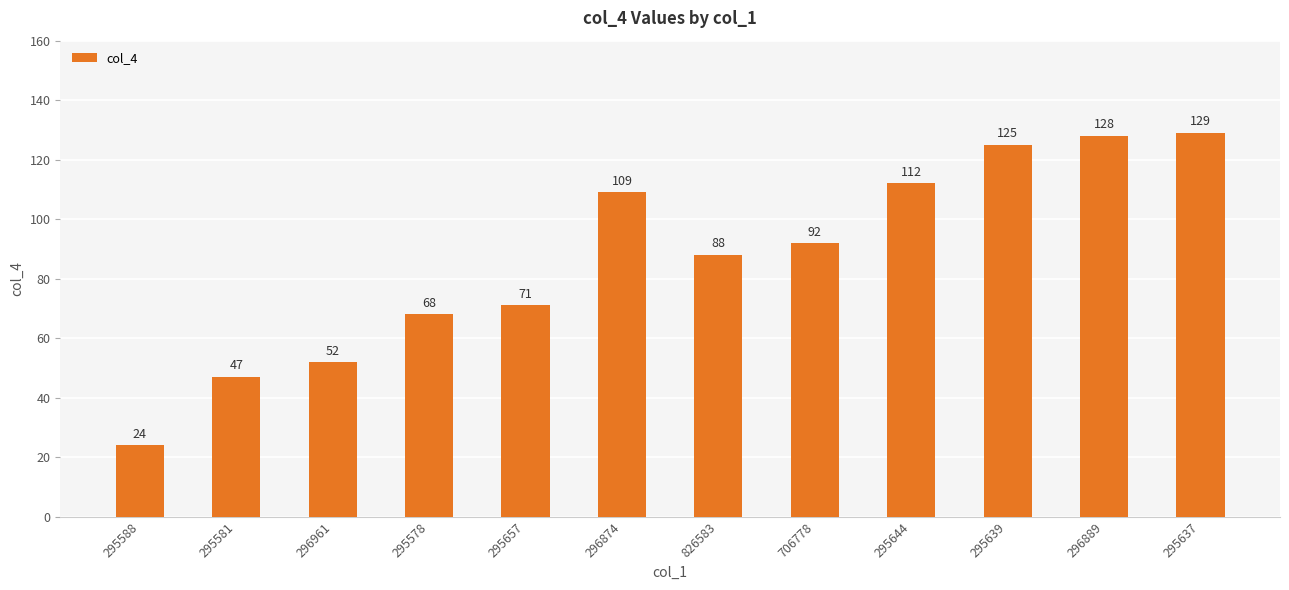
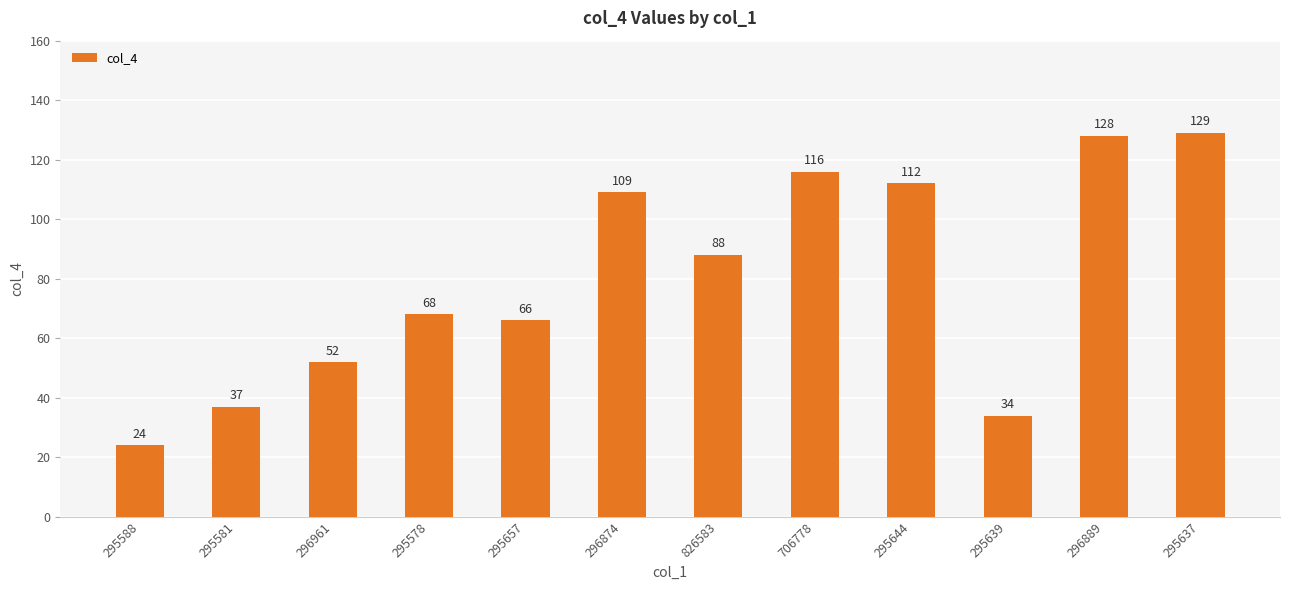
295581: 47 -> 37
295657: 71 -> 66
706778: 92 -> 116
295639: 125 -> 34
